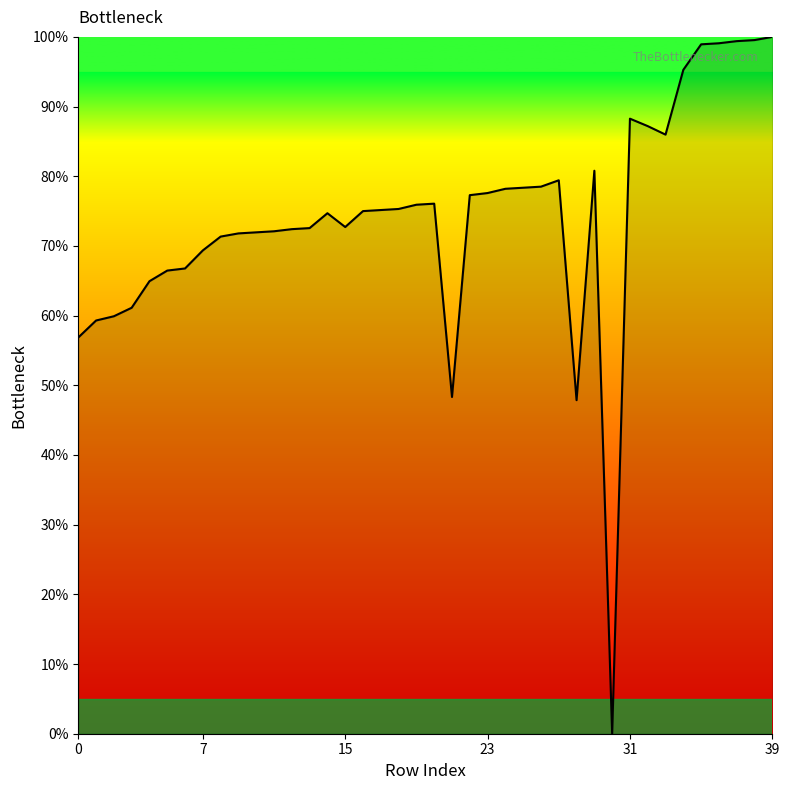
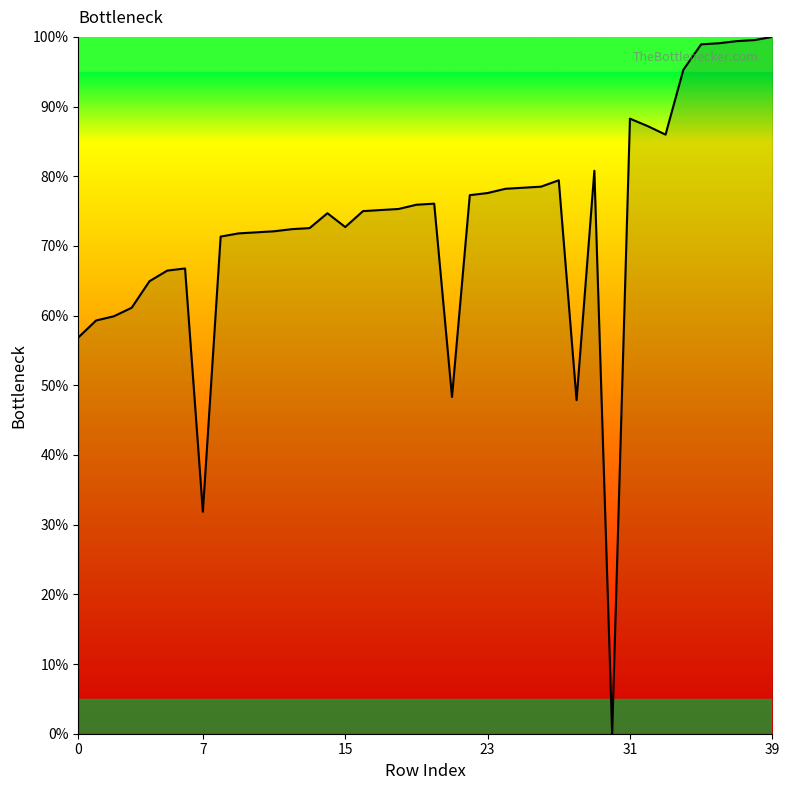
7: 69% -> 32%
